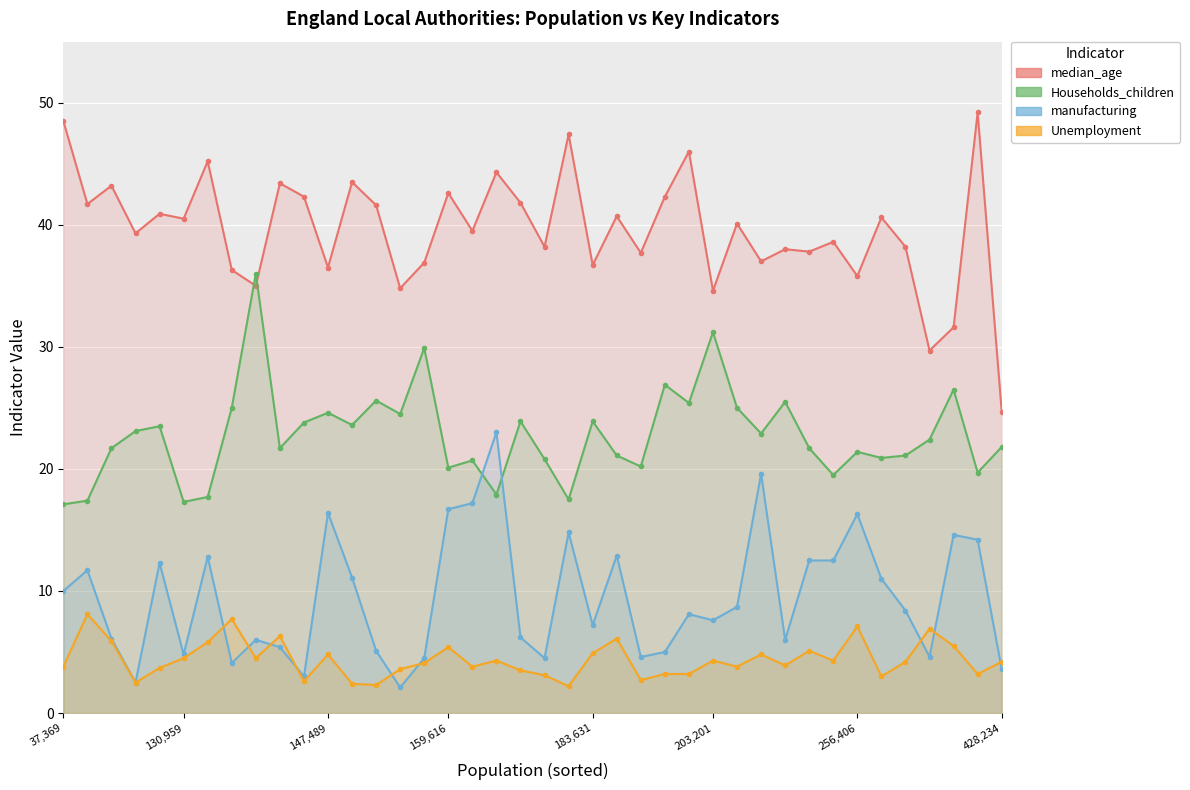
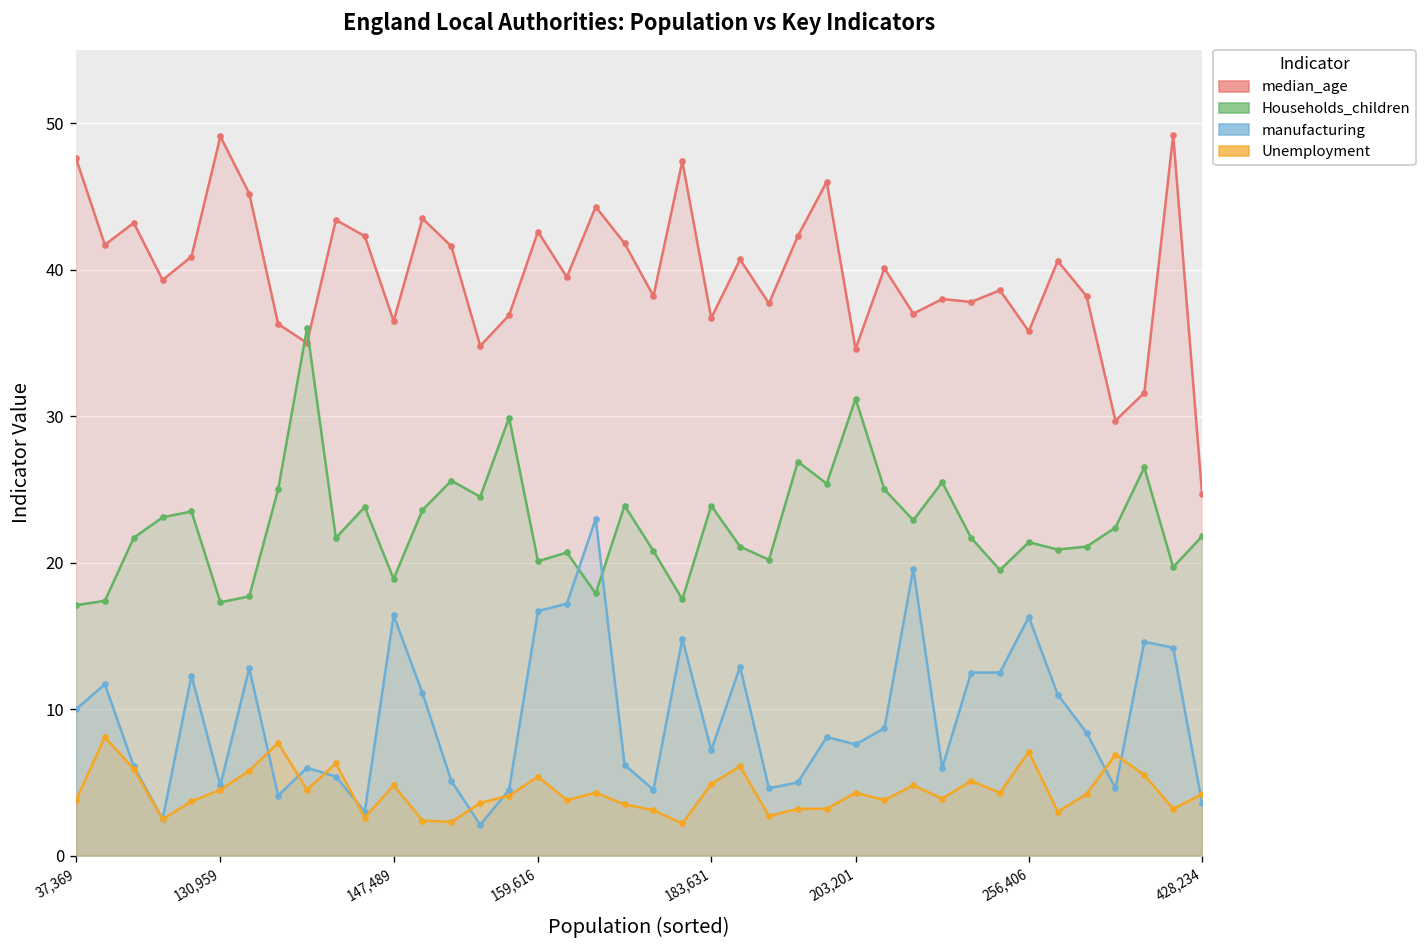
median_age, 37,369: 48.5 -> 47.6
median_age, 130,959: 40.5 -> 49.1
Households_children, 147,489: 24.6 -> 18.9
